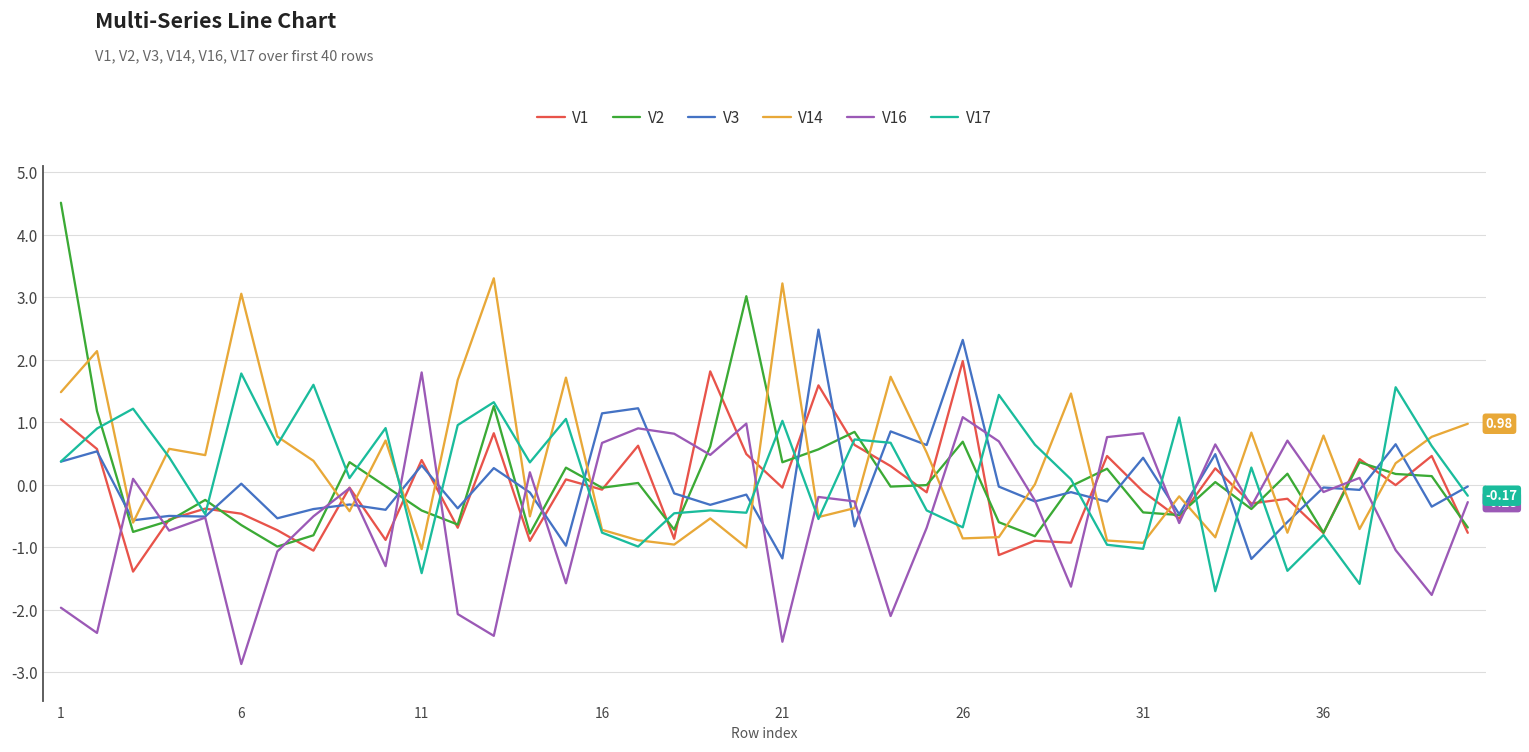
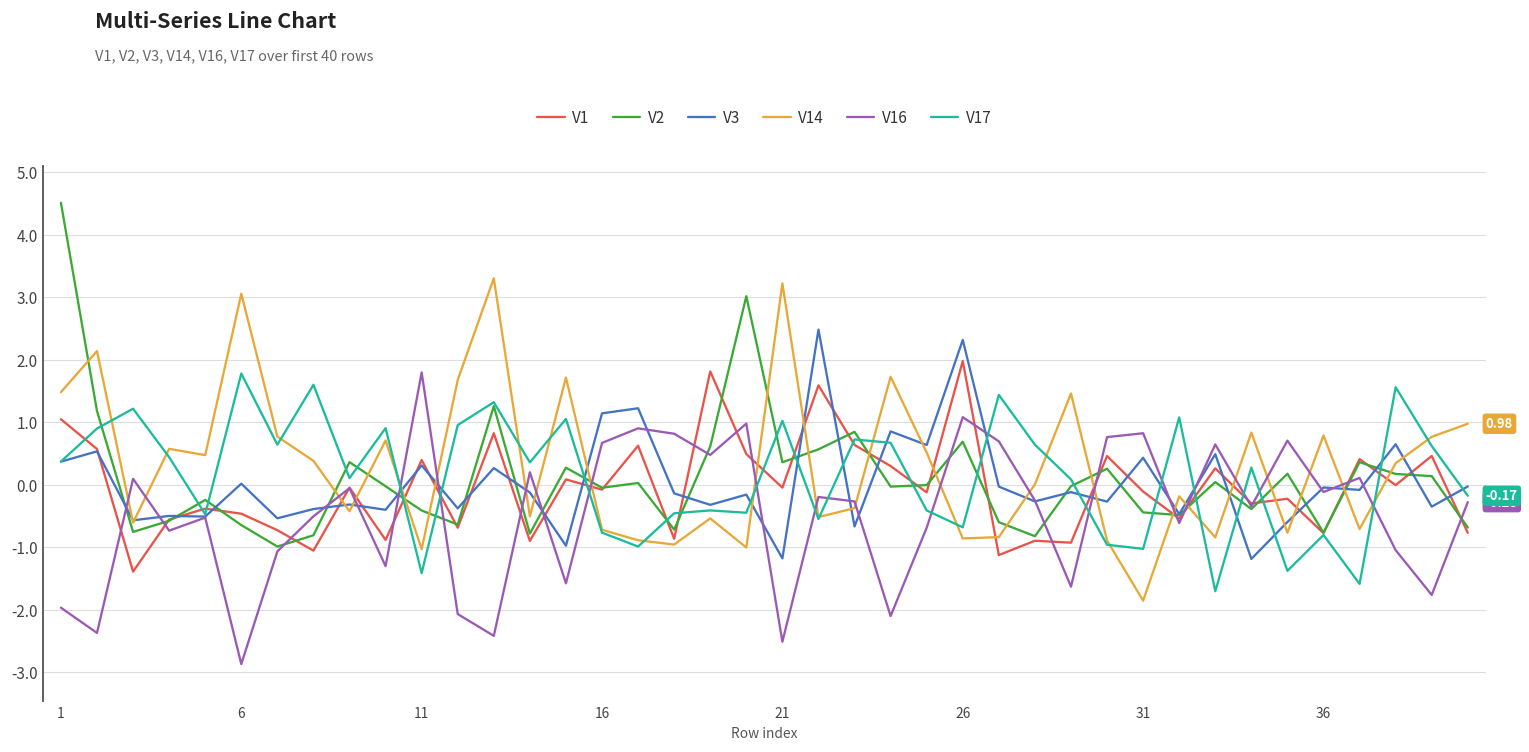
V14, 31: -0.9 -> -1.9
